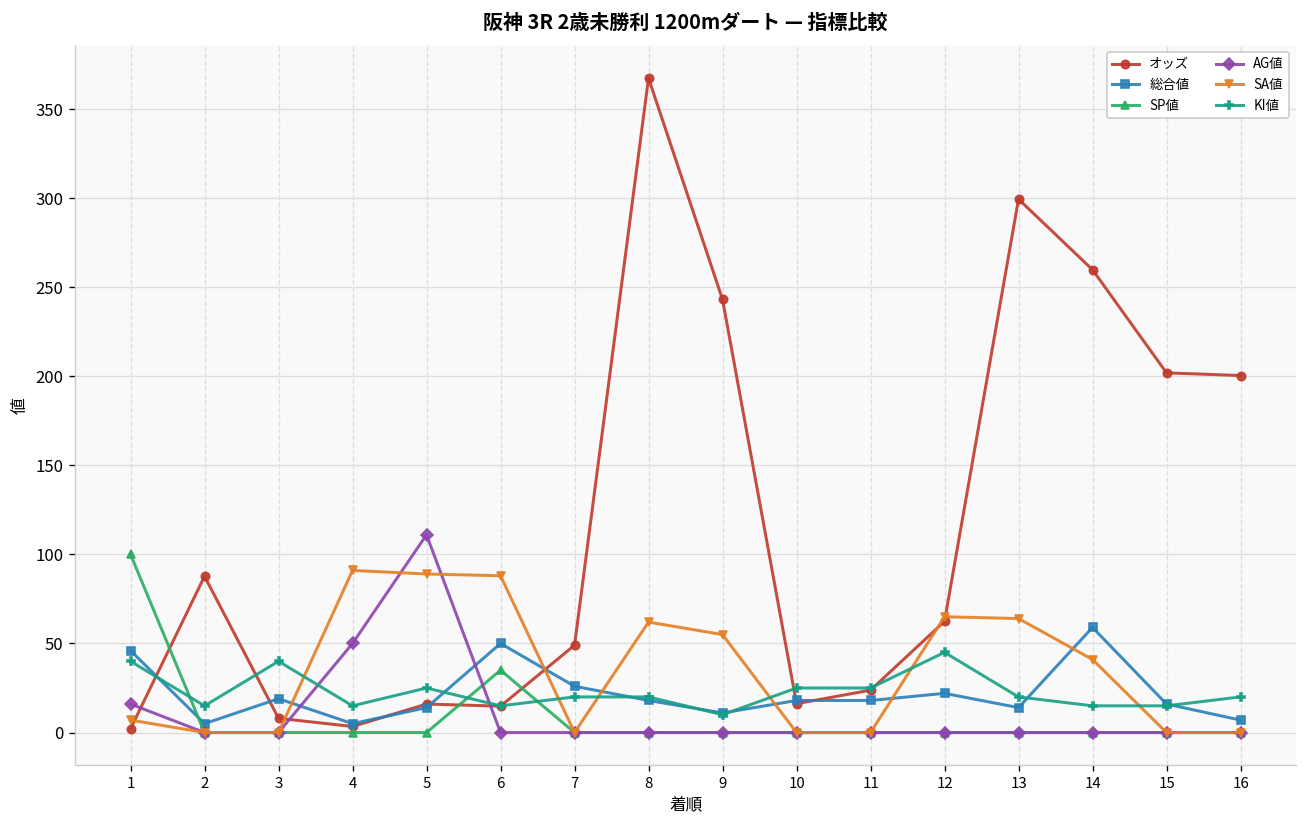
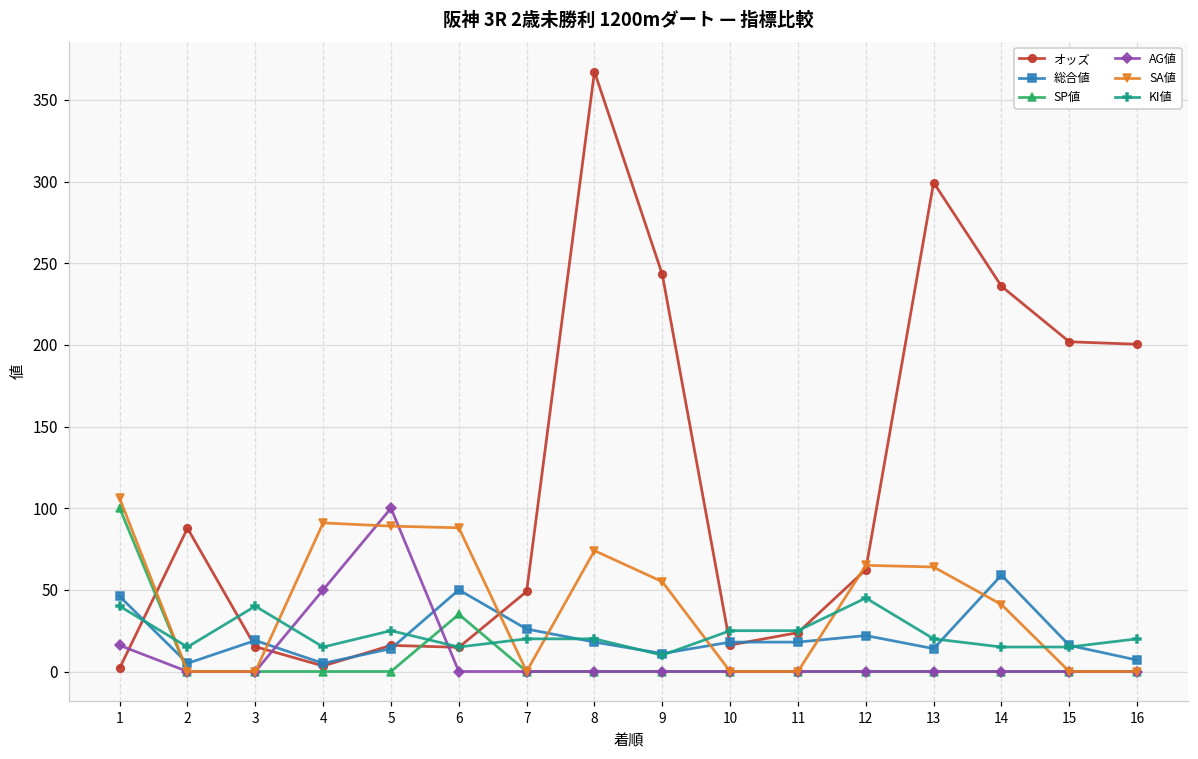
SA値, 1: 7 -> 106
オッズ, 3: 8 -> 15
AG値, 5: 111 -> 100
SA値, 8: 62 -> 74
オッズ, 14: 260 -> 236
